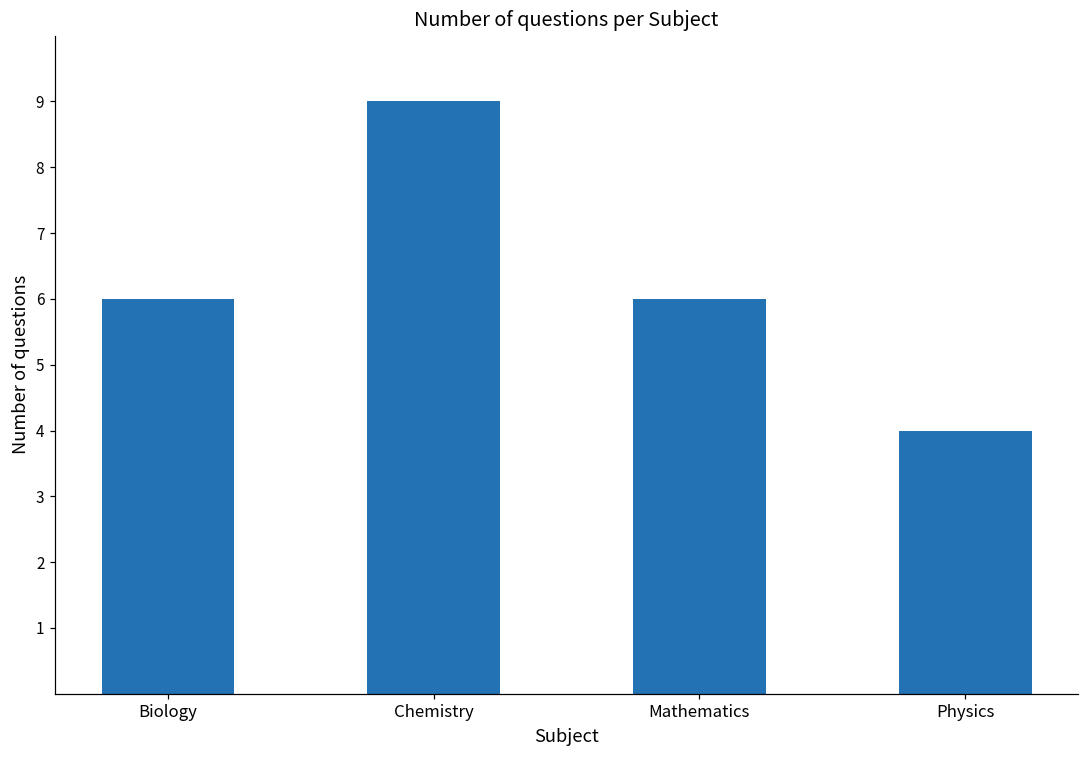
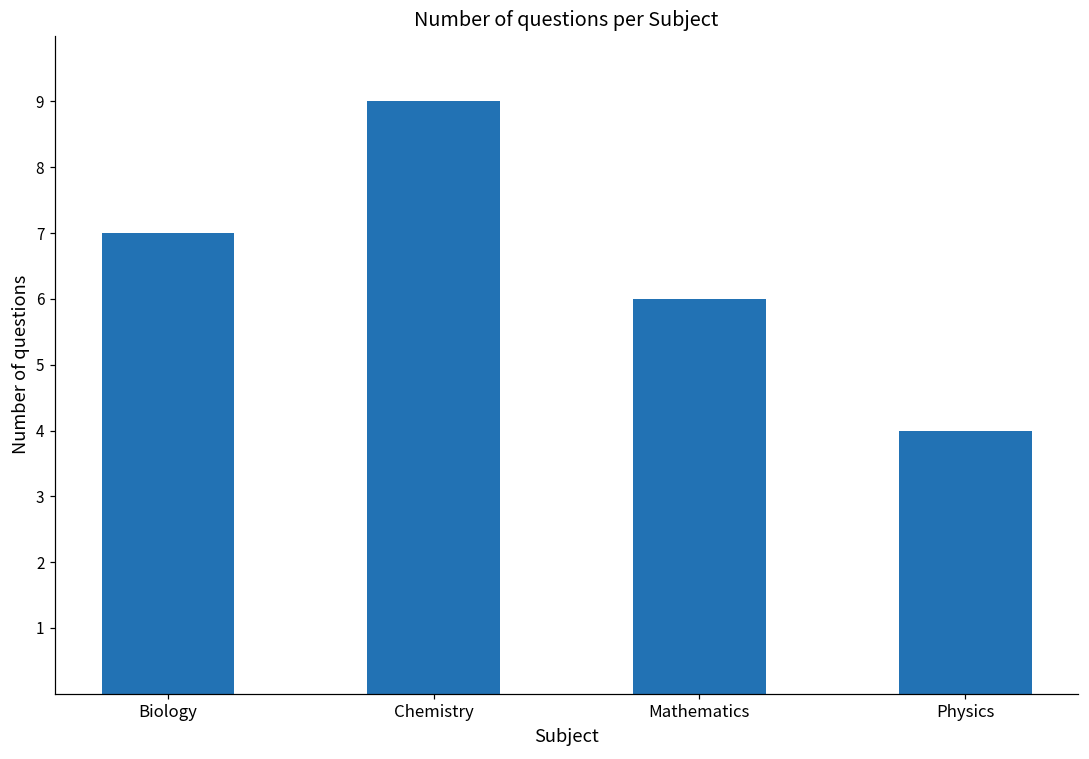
Biology: 6 -> 7
